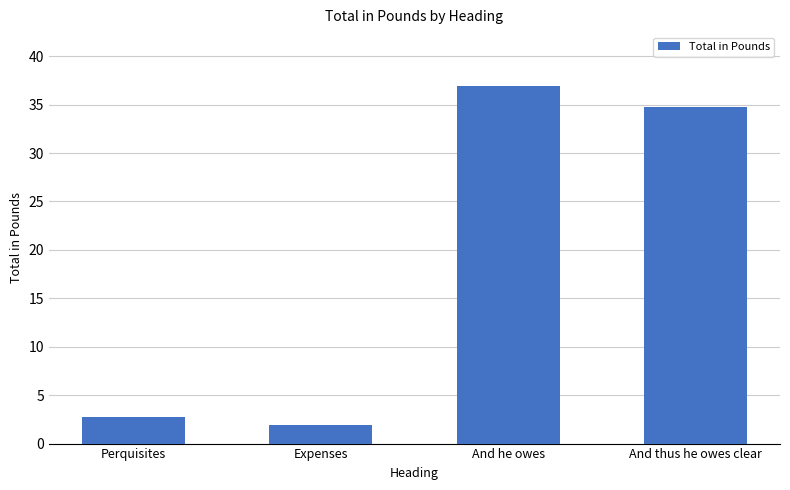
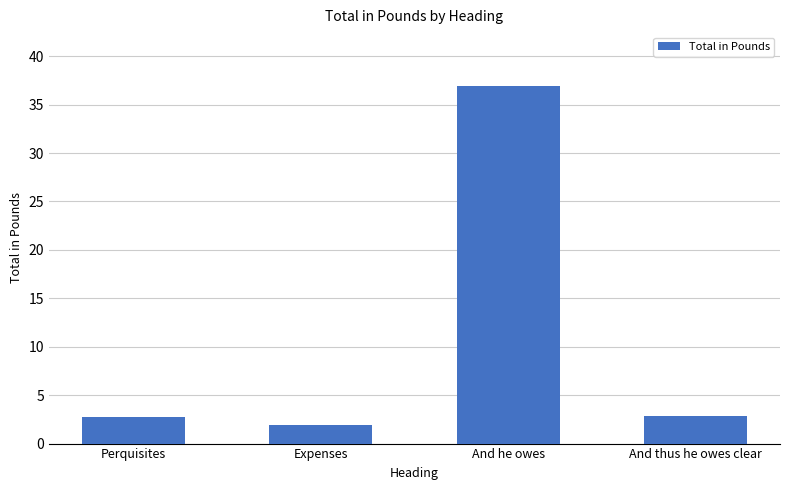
And thus he owes clear: 35 -> 3
